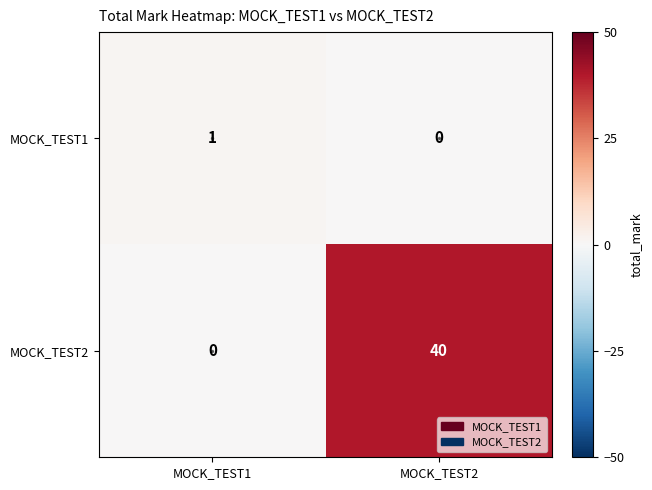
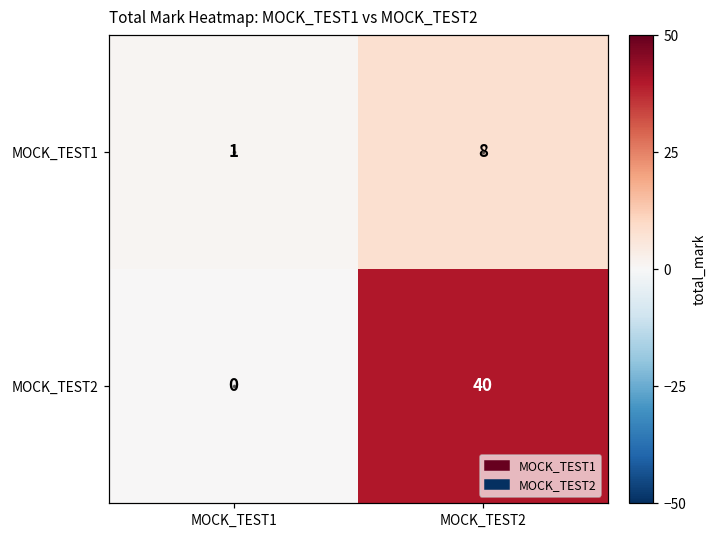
MOCK_TEST1, MOCK_TEST2: 0 -> 8
